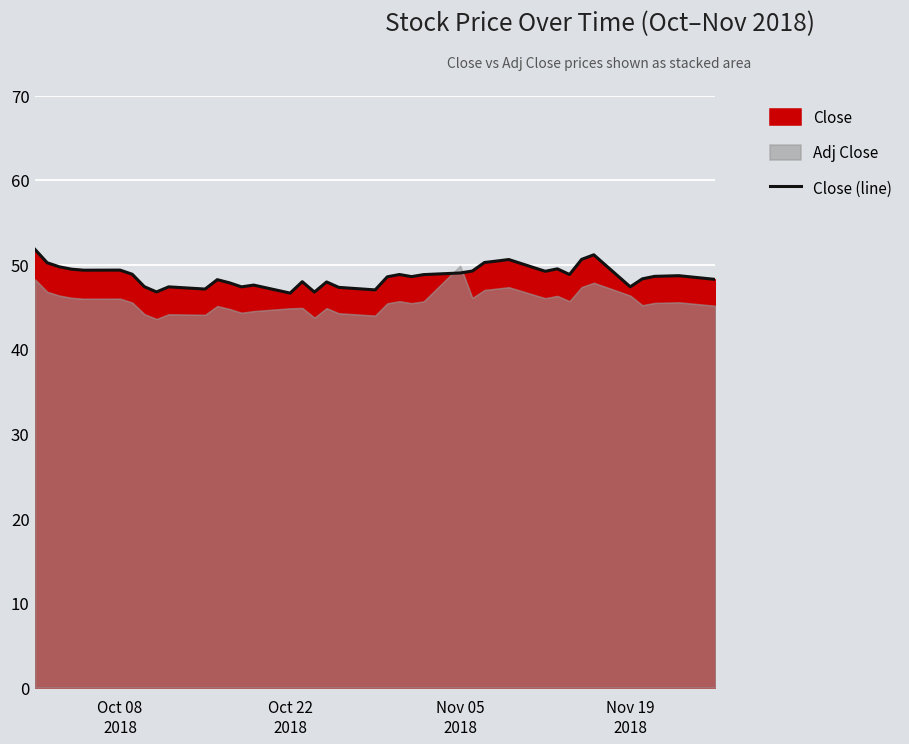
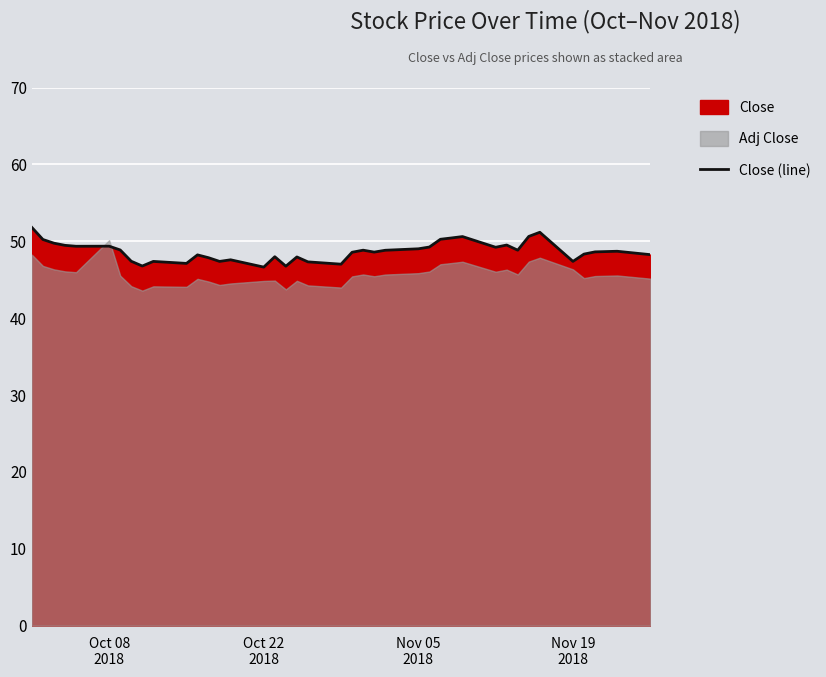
Adj Close, Oct 08 2018: 46 -> 50
Adj Close, Nov 05 2018: 50 -> 46
